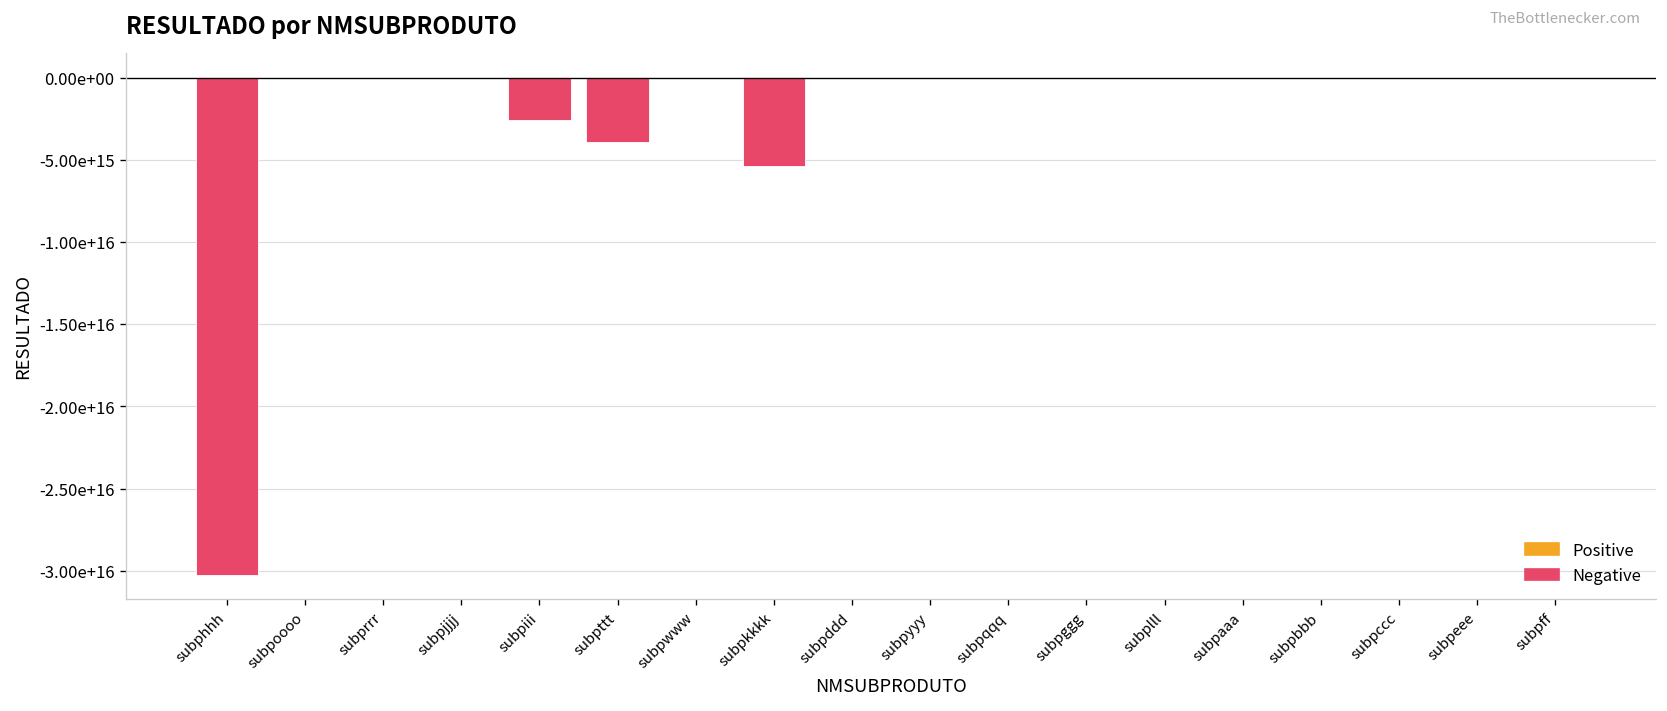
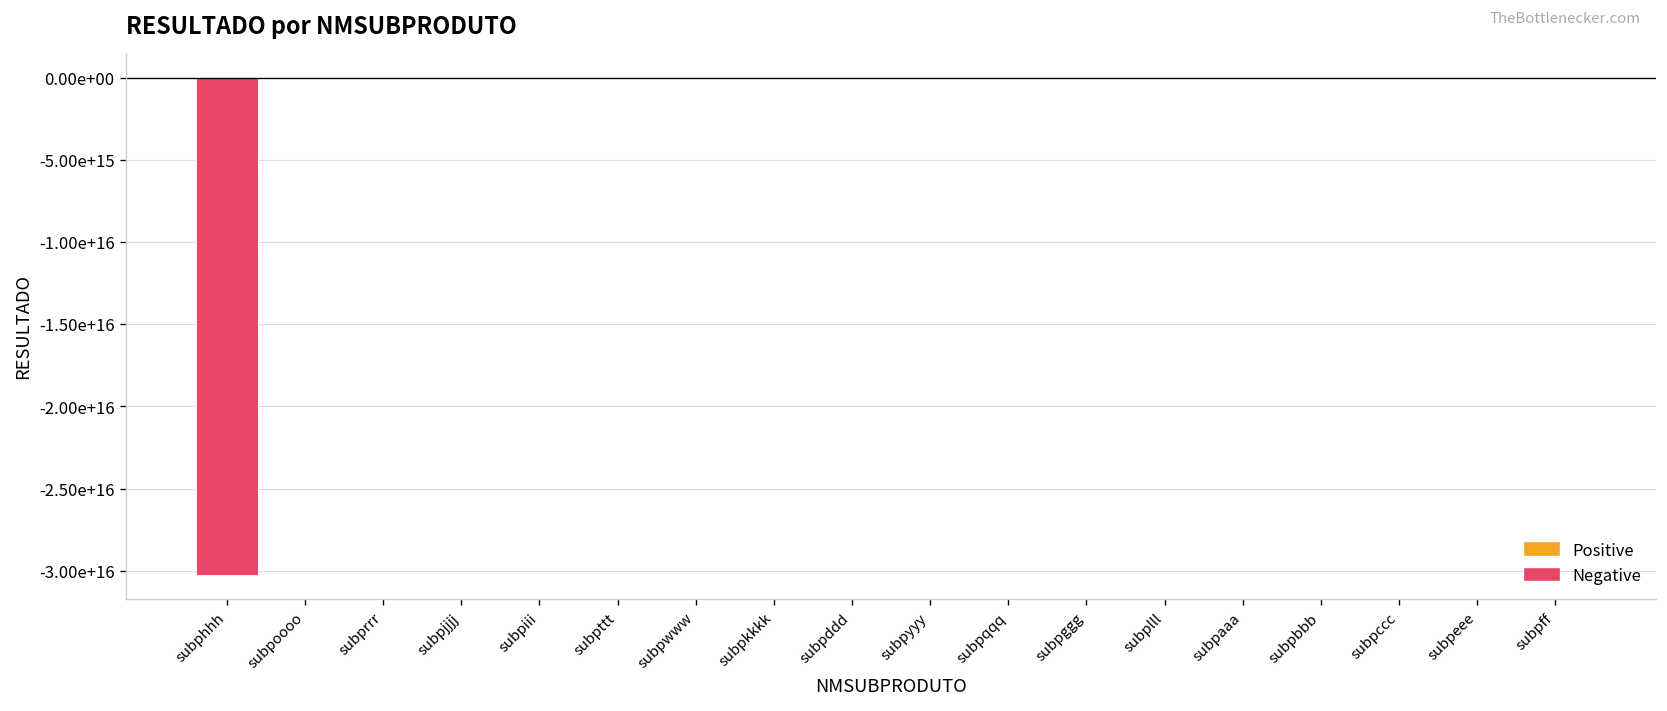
subpiii: -2600000000000000 -> 0
subpttt: -3900000000000000 -> 0
subpkkkk: -5400000000000000 -> 0
